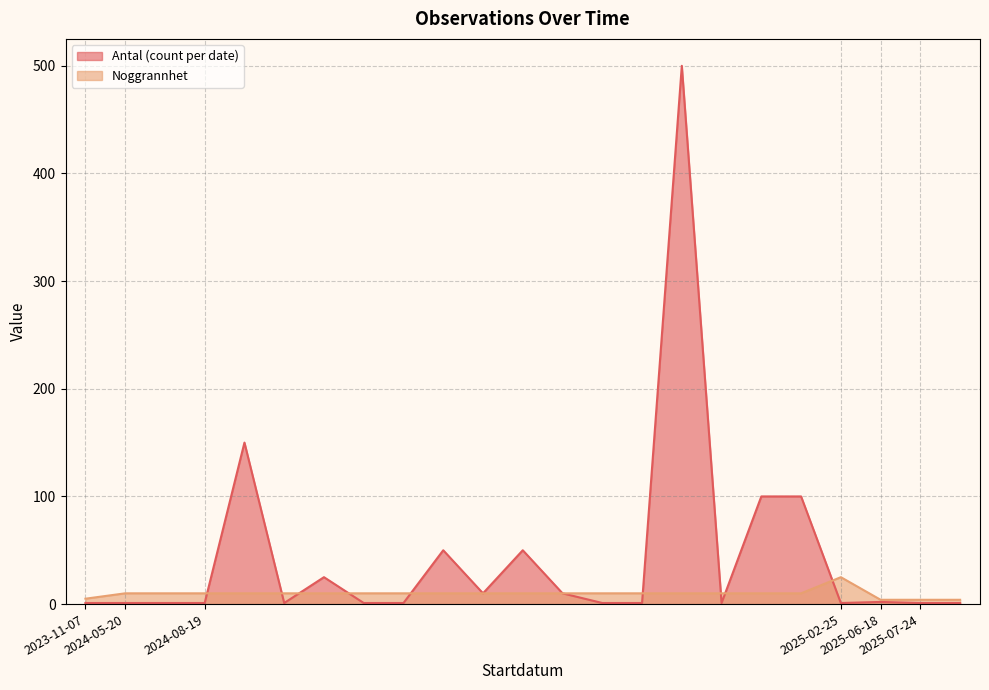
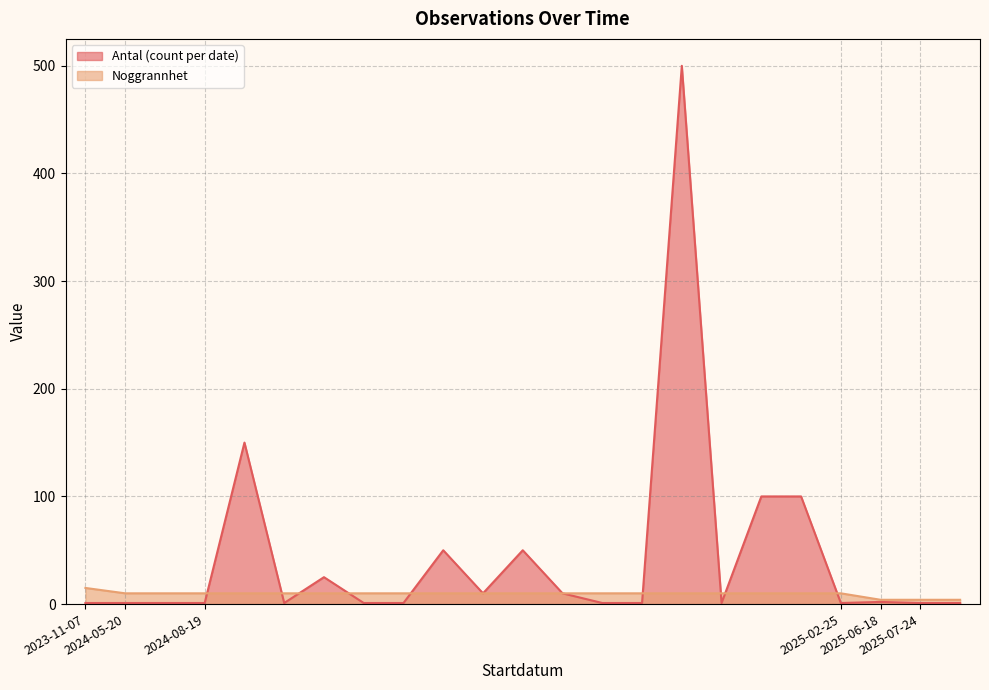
Noggrannhet, 2023-11-07: 5 -> 15
Noggrannhet, 2025-02-25: 25 -> 10
